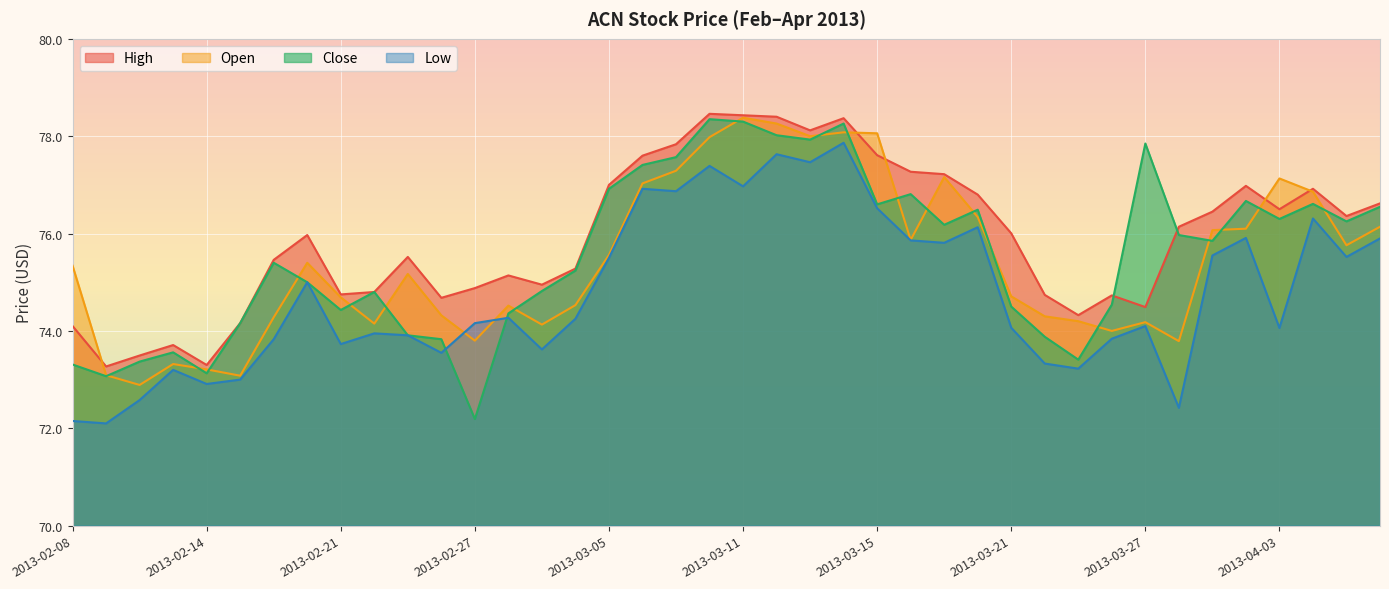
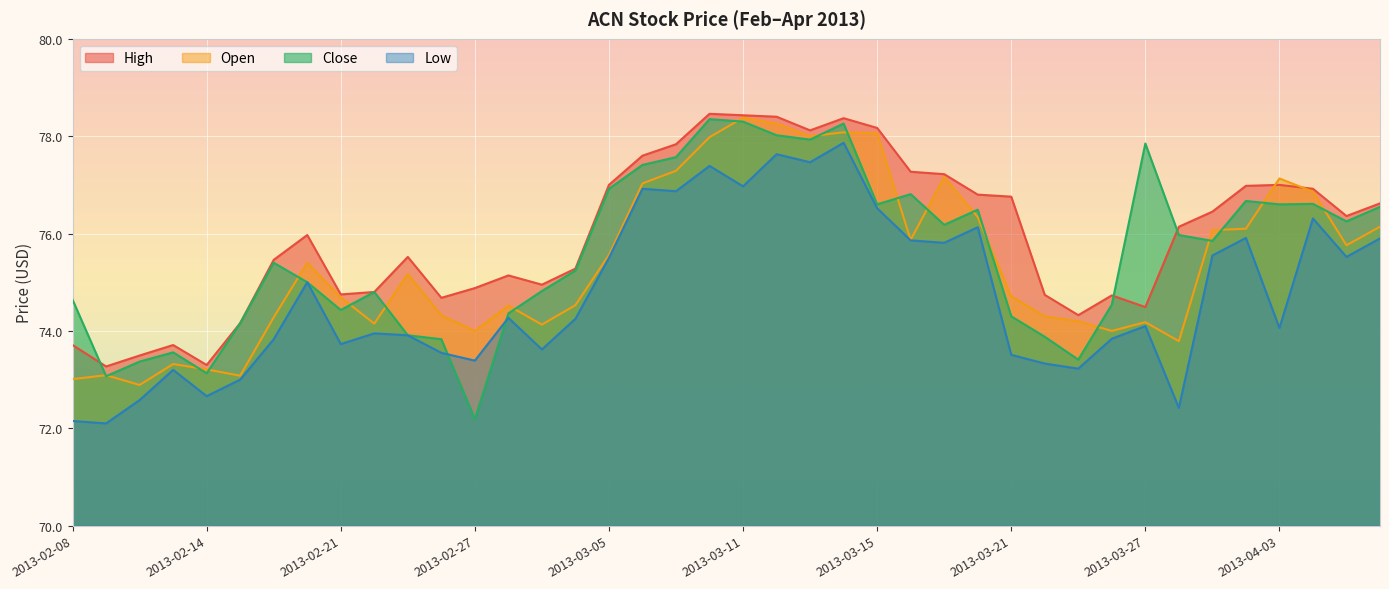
High, 2013-02-08: 74.1 -> 73.7
Open, 2013-02-08: 75.3 -> 73.0
Close, 2013-02-08: 73.3 -> 74.6
Low, 2013-02-14: 72.9 -> 72.7
Open, 2013-02-27: 73.8 -> 74.0
Low, 2013-02-27: 74.2 -> 73.4
High, 2013-03-15: 77.6 -> 78.2
High, 2013-03-21: 76.0 -> 76.8
Close, 2013-03-21: 74.5 -> 74.3
Low, 2013-03-21: 74.1 -> 73.5
High, 2013-04-03: 76.5 -> 77.0
Close, 2013-04-03: 76.3 -> 76.6
